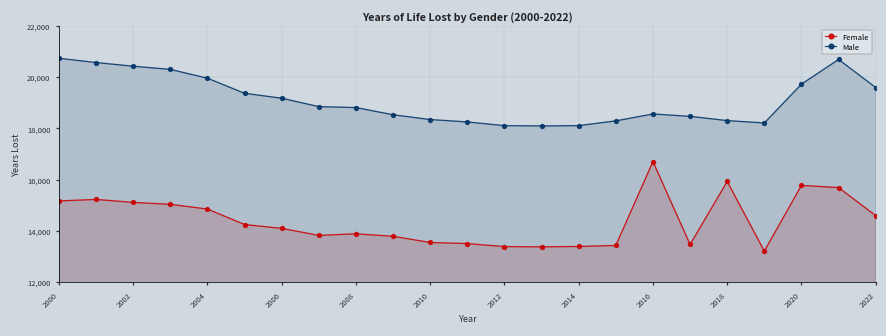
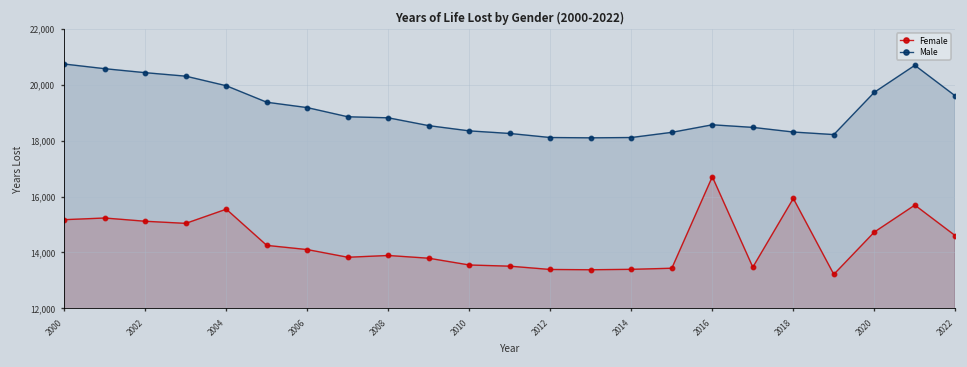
Female, 2004: 14,900 -> 15,500
Female, 2020: 15,800 -> 14,700
